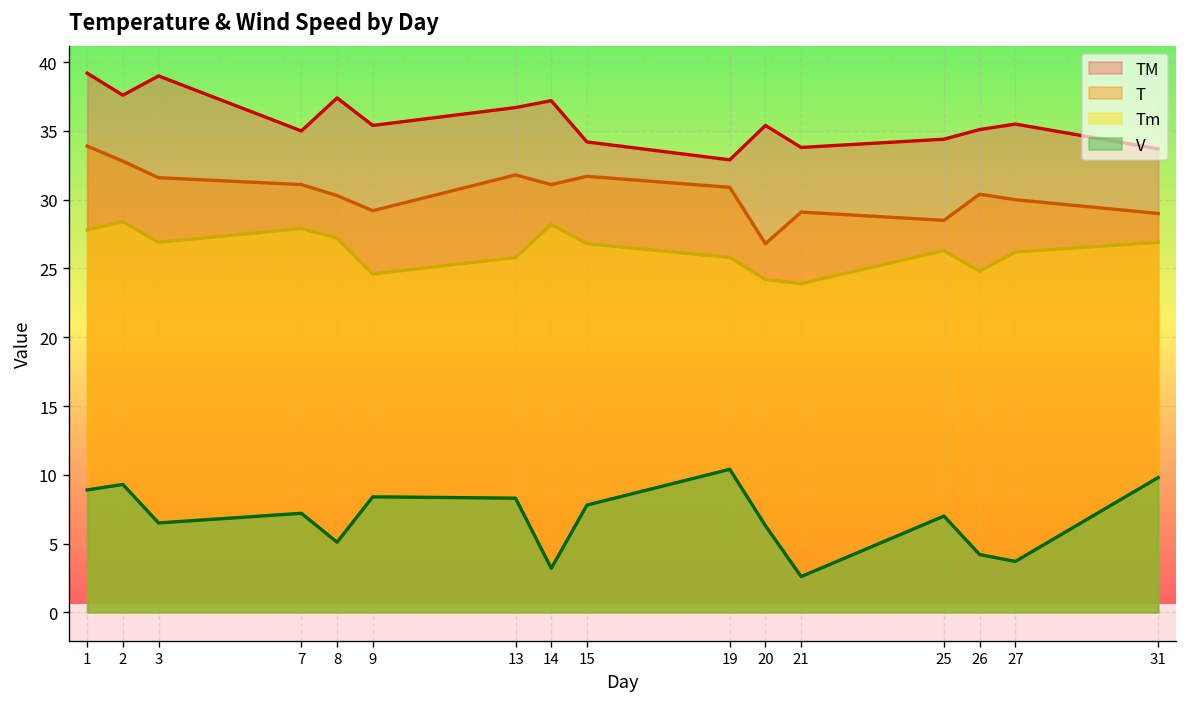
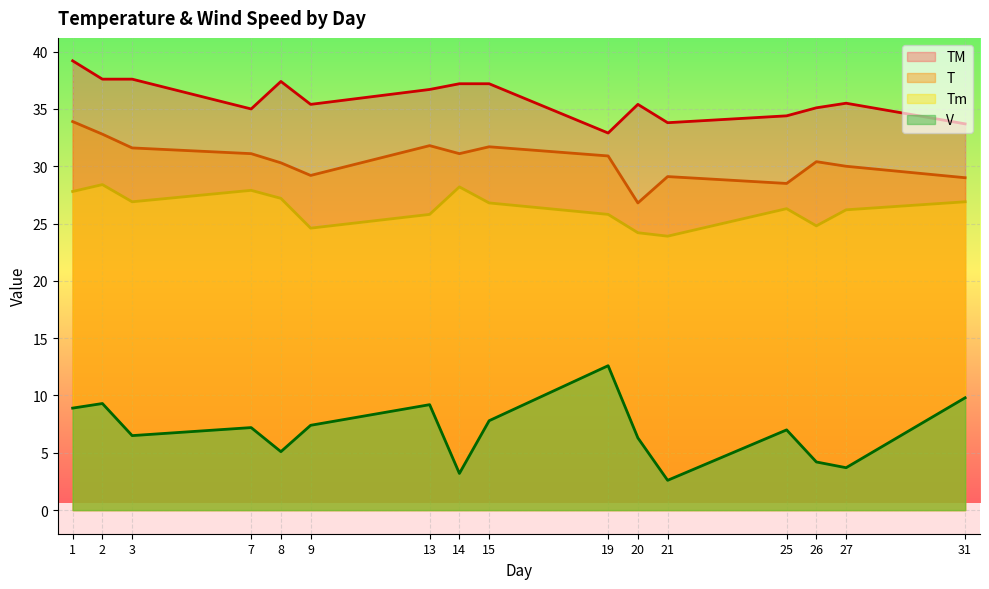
TM, 3: 39.0 -> 37.6
V, 9: 8.4 -> 7.4
V, 13: 8.3 -> 9.2
TM, 15: 34.2 -> 37.2
V, 19: 10.4 -> 12.6
